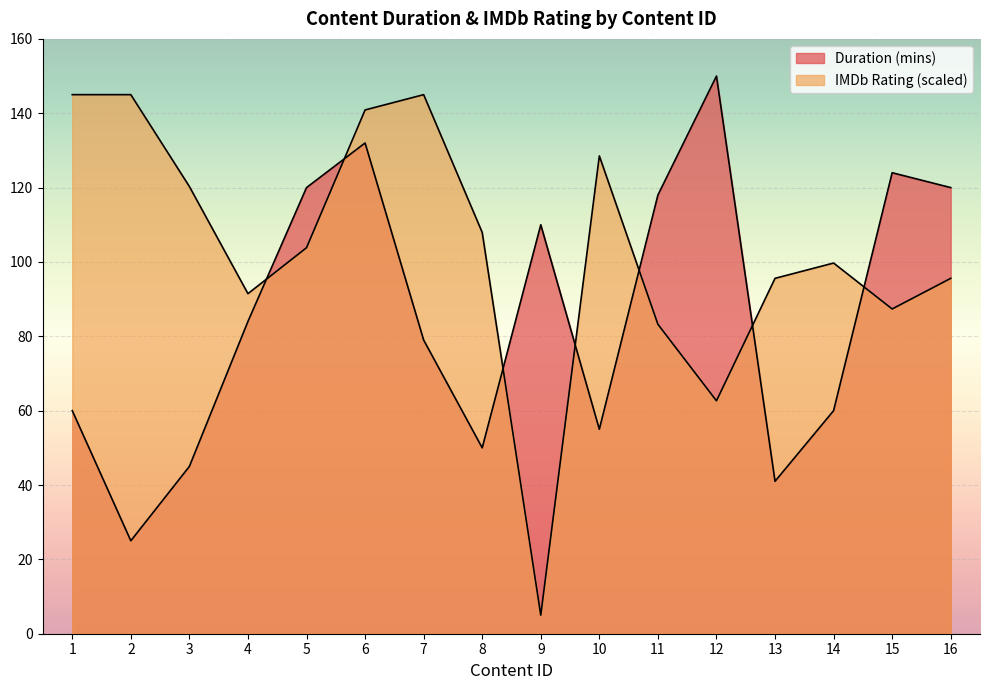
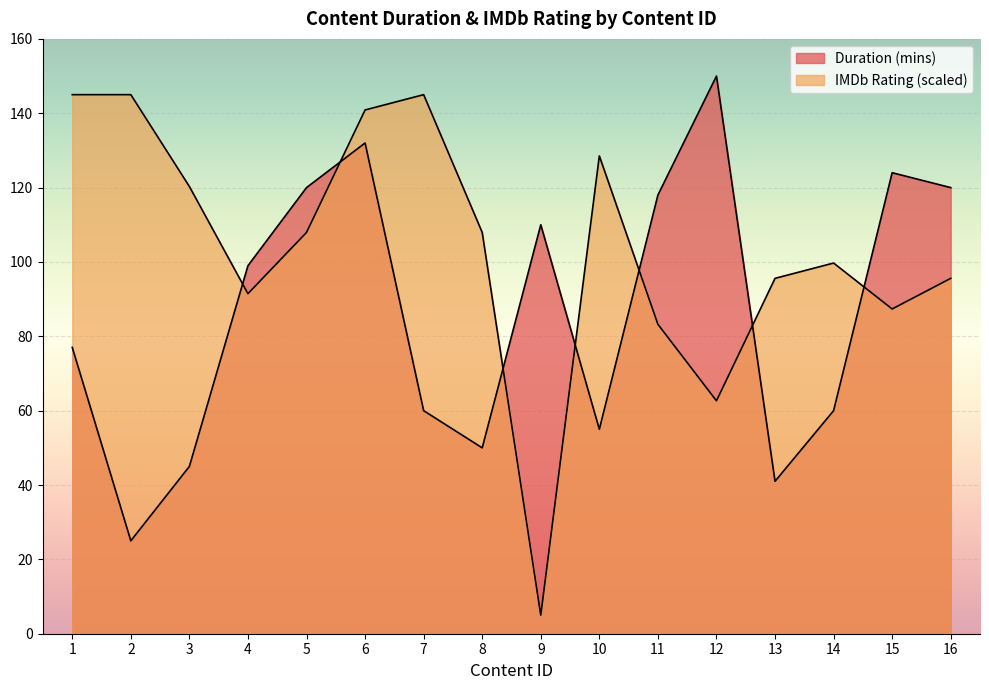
Duration (mins), 1: 60 -> 77
Duration (mins), 4: 84 -> 99
IMDb Rating (scaled), 5: 104 -> 108
Duration (mins), 7: 79 -> 60
